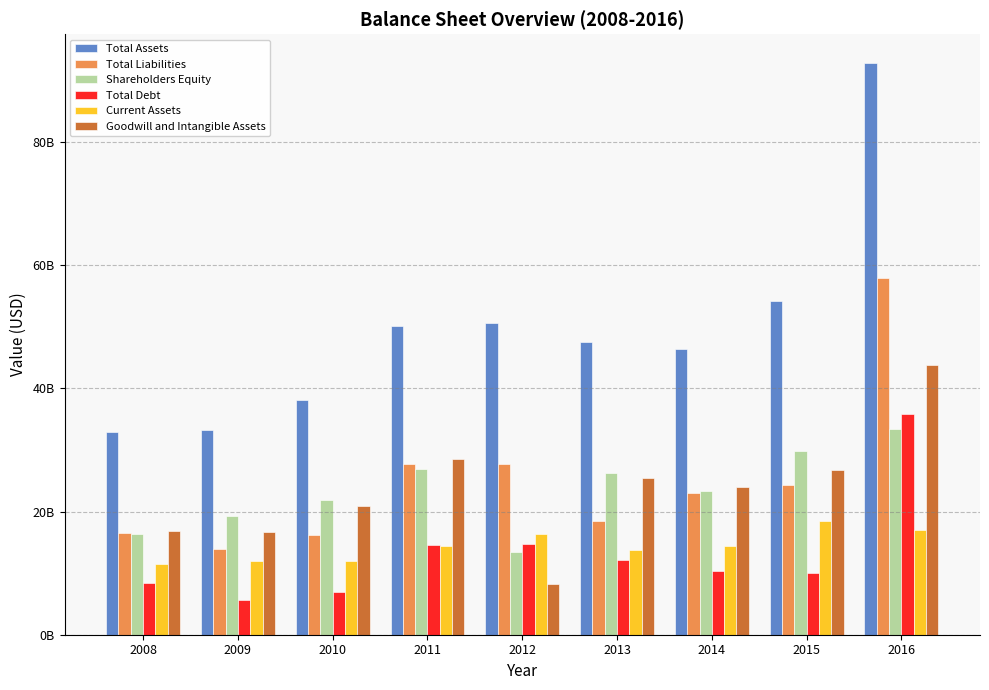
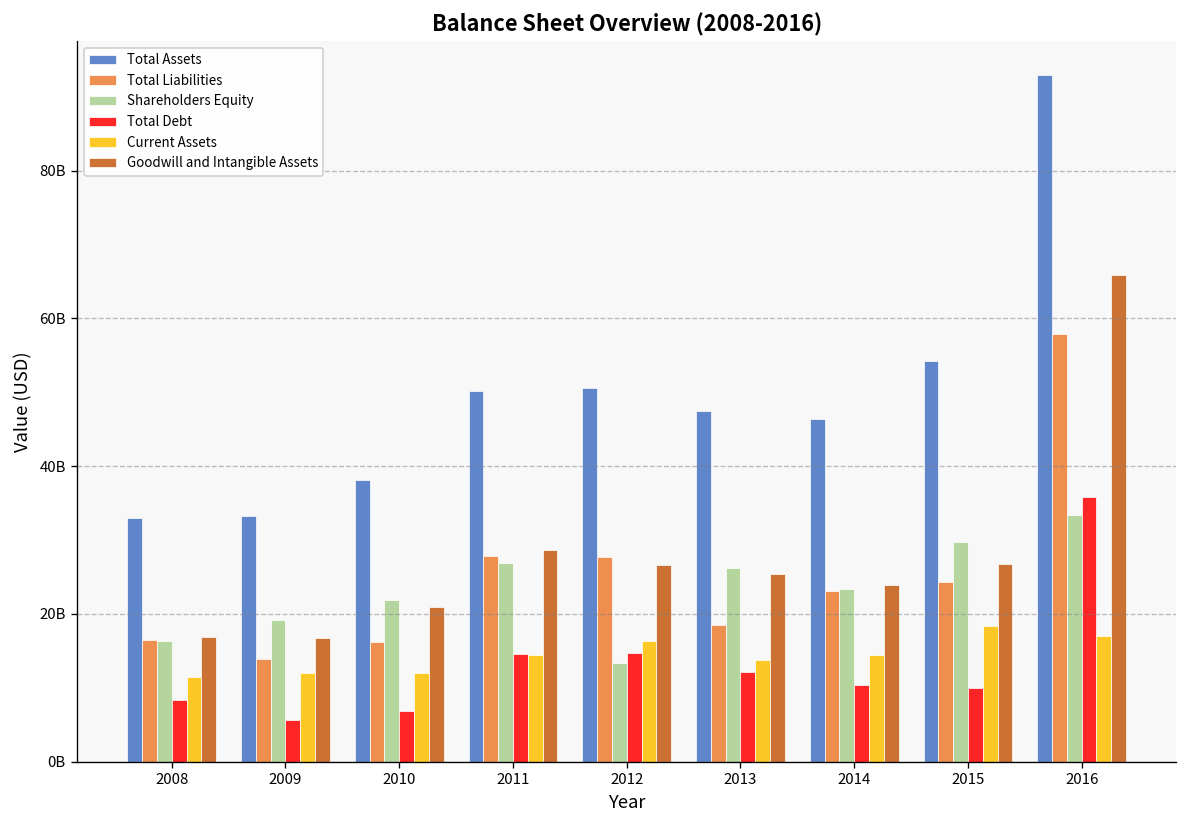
Goodwill and Intangible Assets, 2012: 8000000000 -> 27000000000
Goodwill and Intangible Assets, 2016: 44000000000 -> 66000000000
